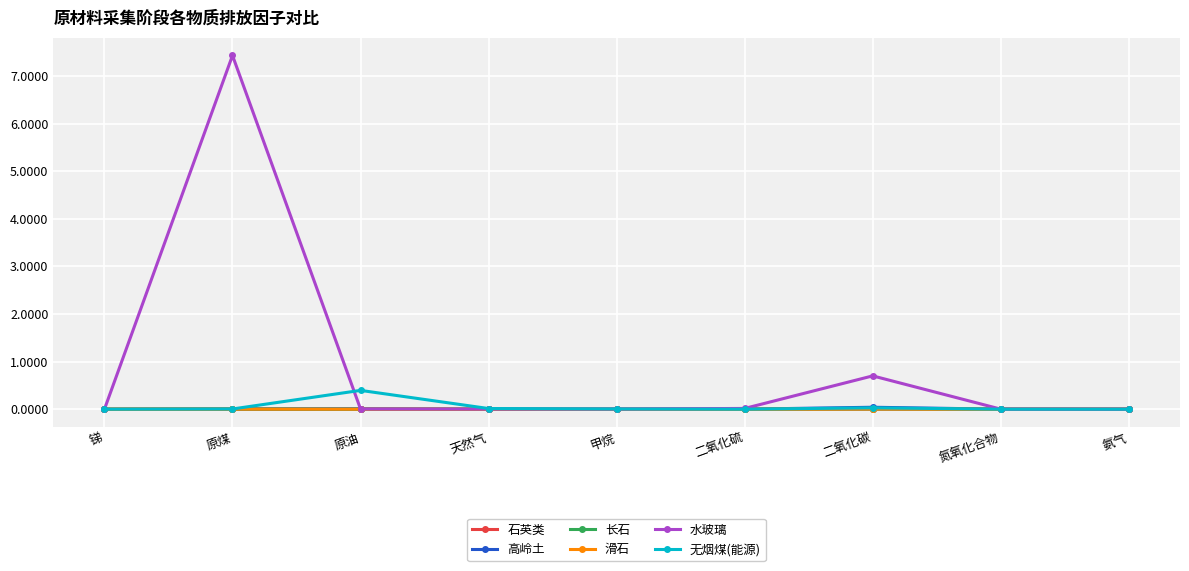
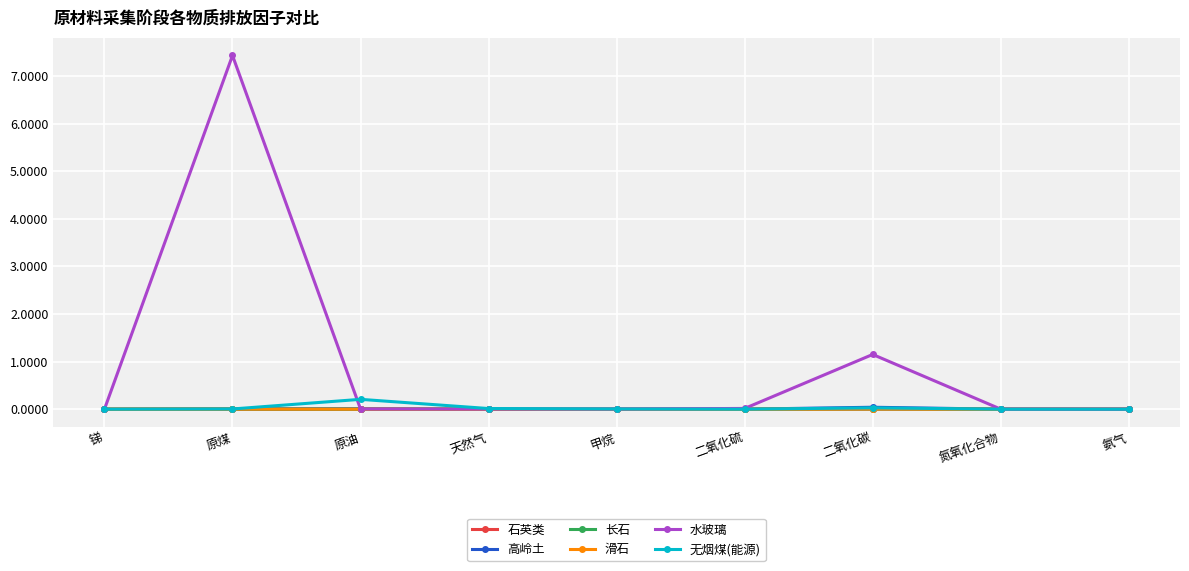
无烟煤(能源), 原油: 0.4 -> 0.2
水玻璃, 二氧化碳: 0.7 -> 1.2
